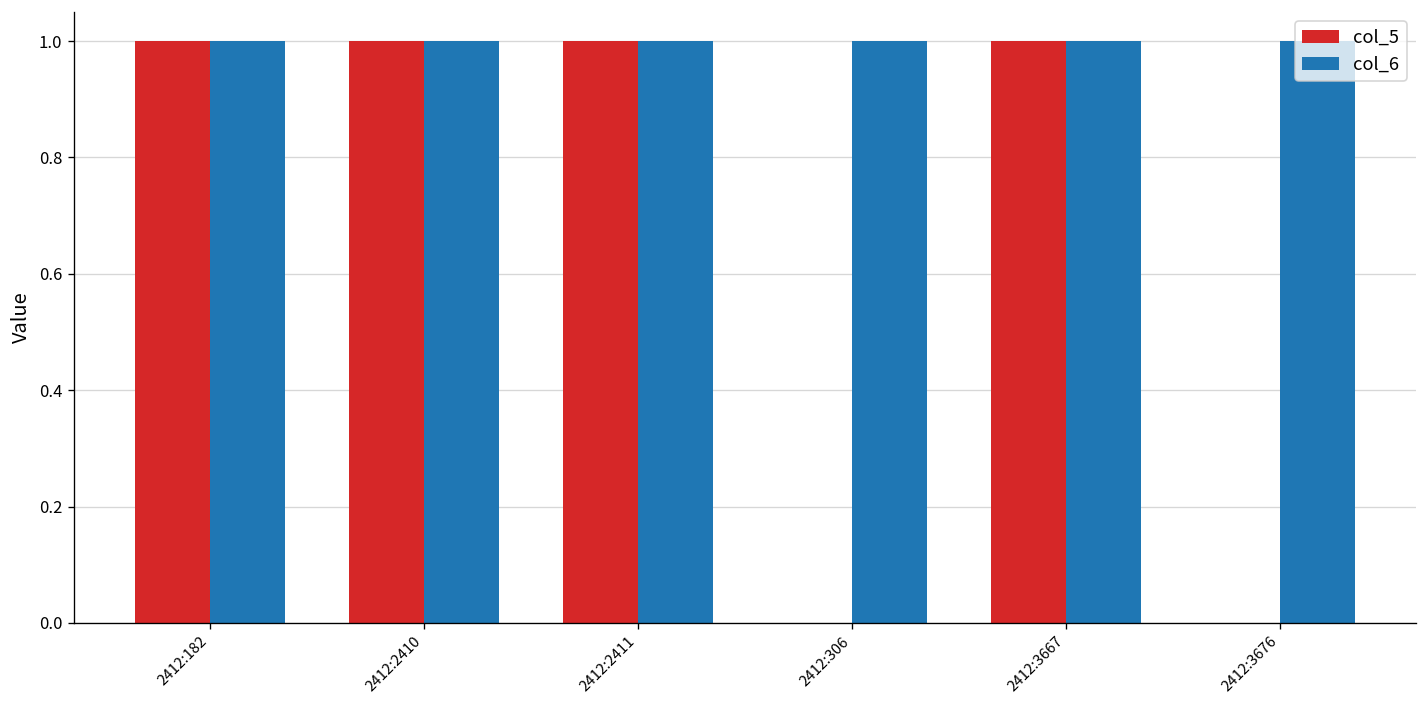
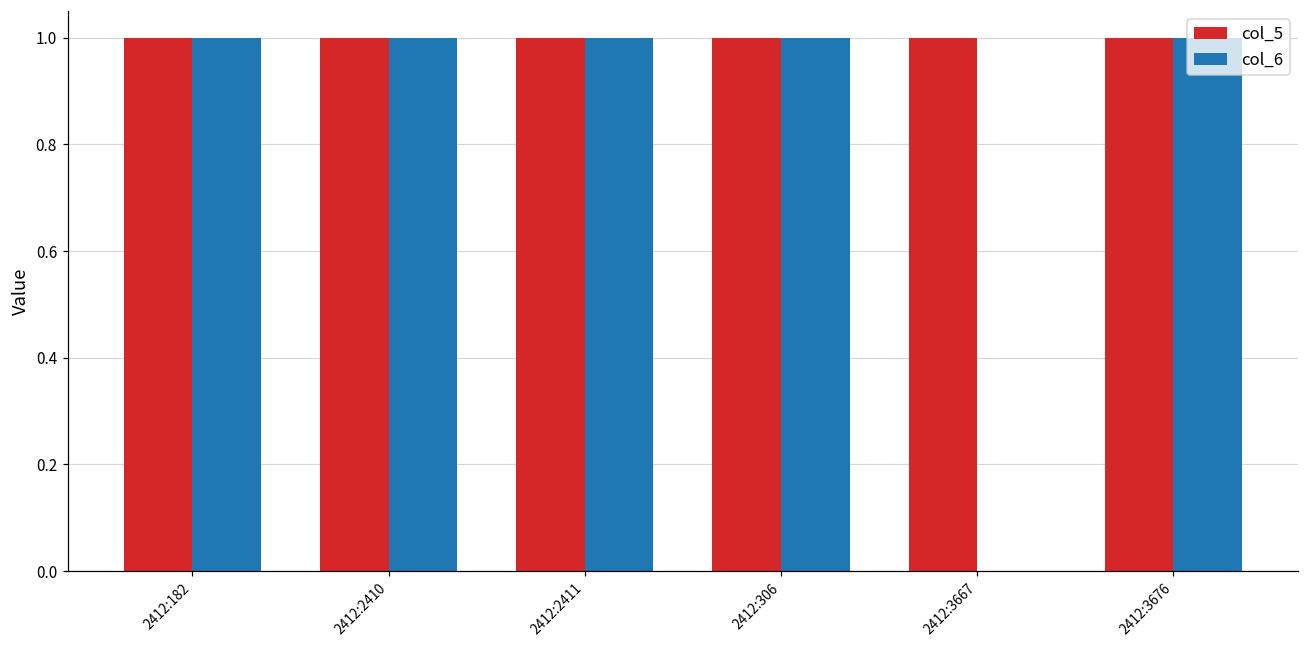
col_5, 2412:306: 0 -> 1
col_6, 2412:3667: 1 -> 0
col_5, 2412:3676: 0 -> 1
